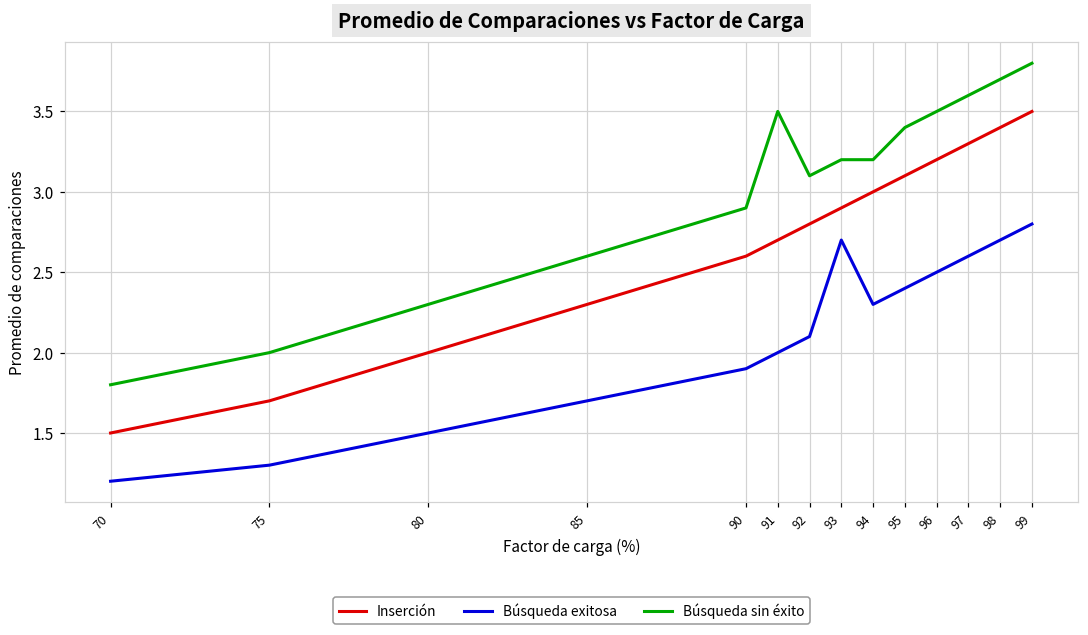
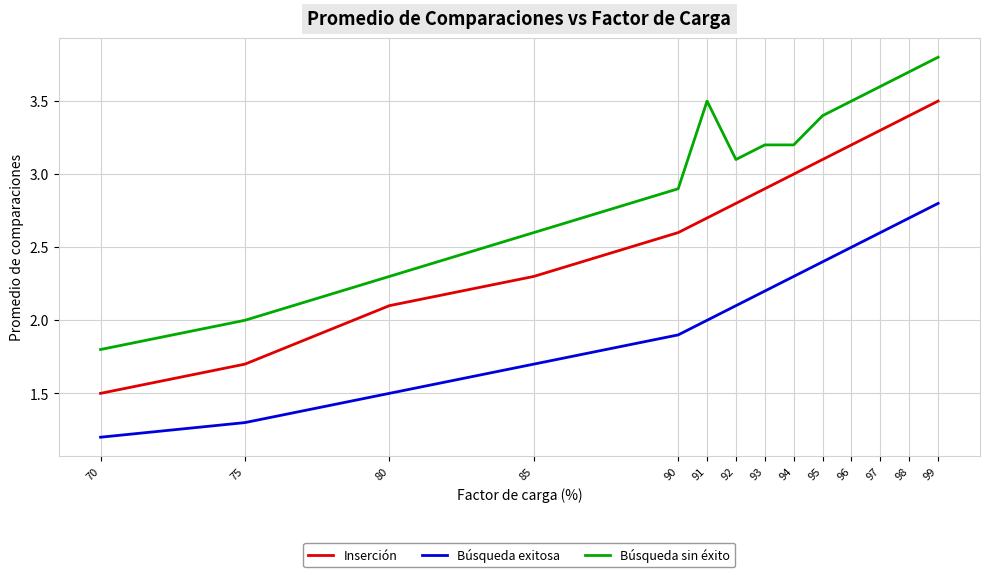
Inserción, 80: 2.0 -> 2.1
Búsqueda exitosa, 93: 2.7 -> 2.2
